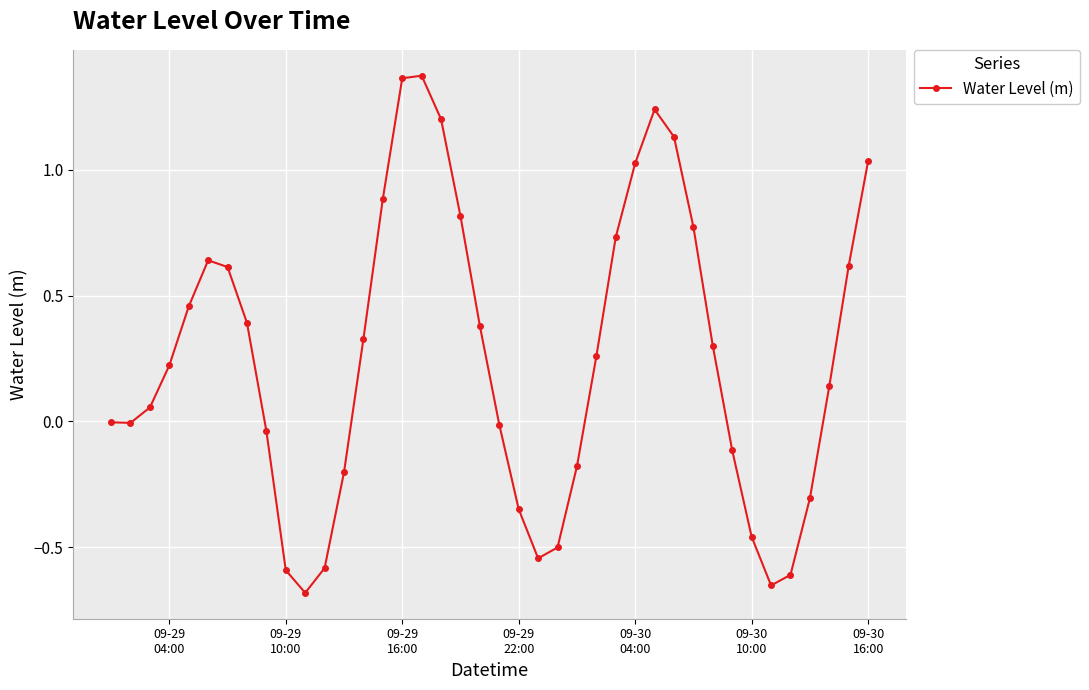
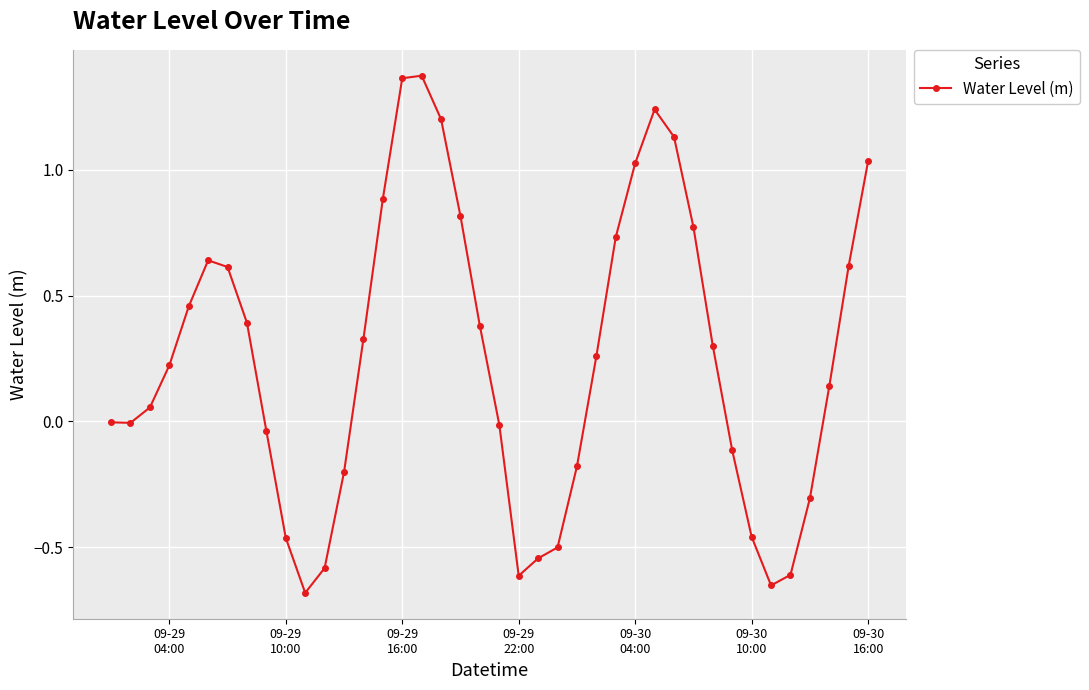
09-29 10:00: -0.59 -> -0.46
09-29 22:00: -0.35 -> -0.61
